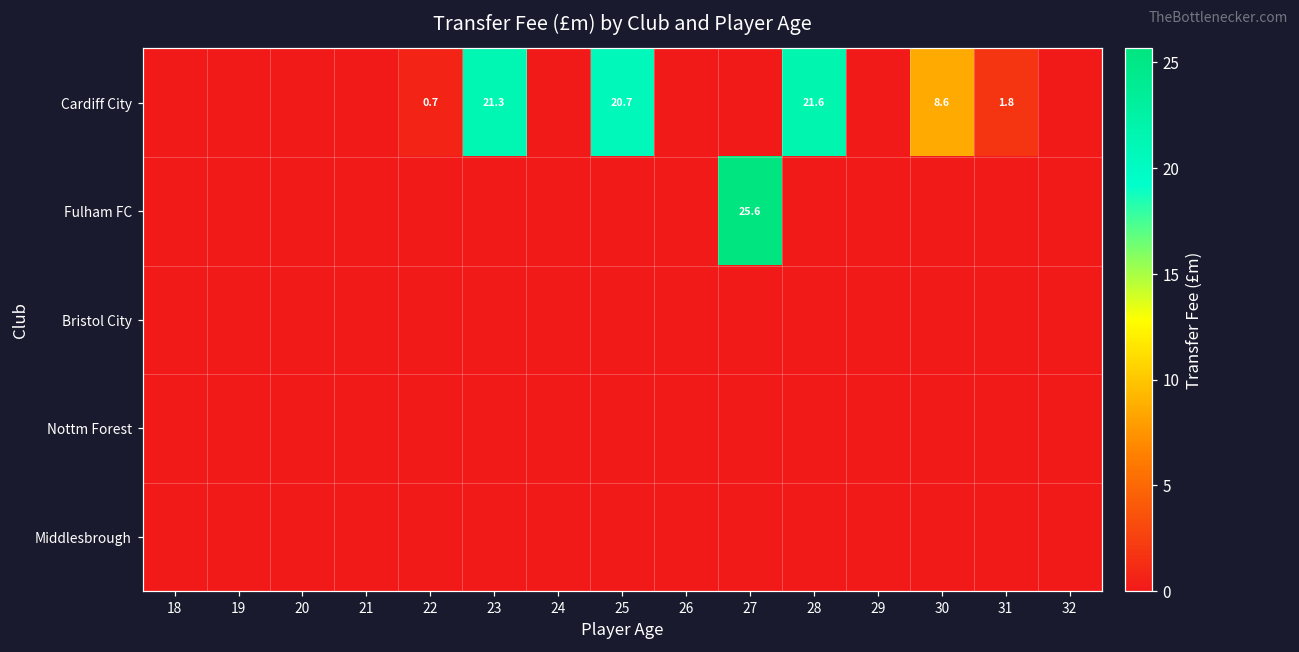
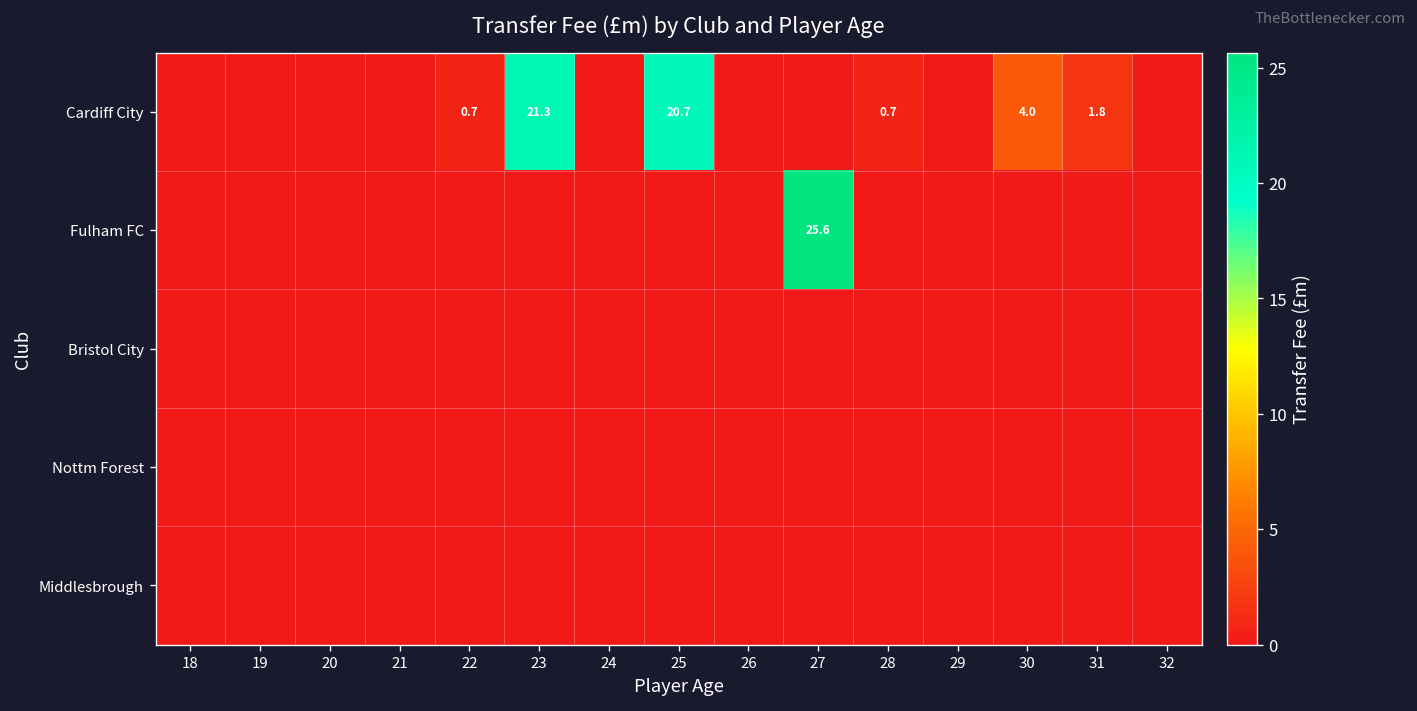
Cardiff City, 28: 21.6 -> 0.7
Cardiff City, 30: 8.6 -> 4.0
